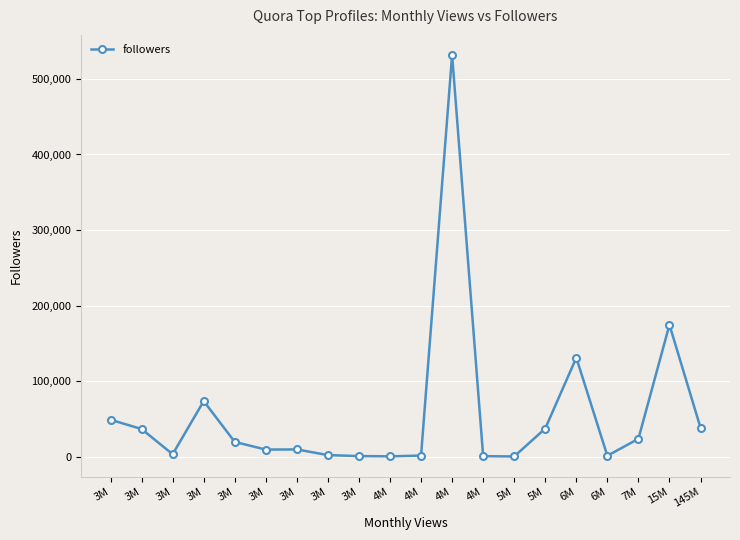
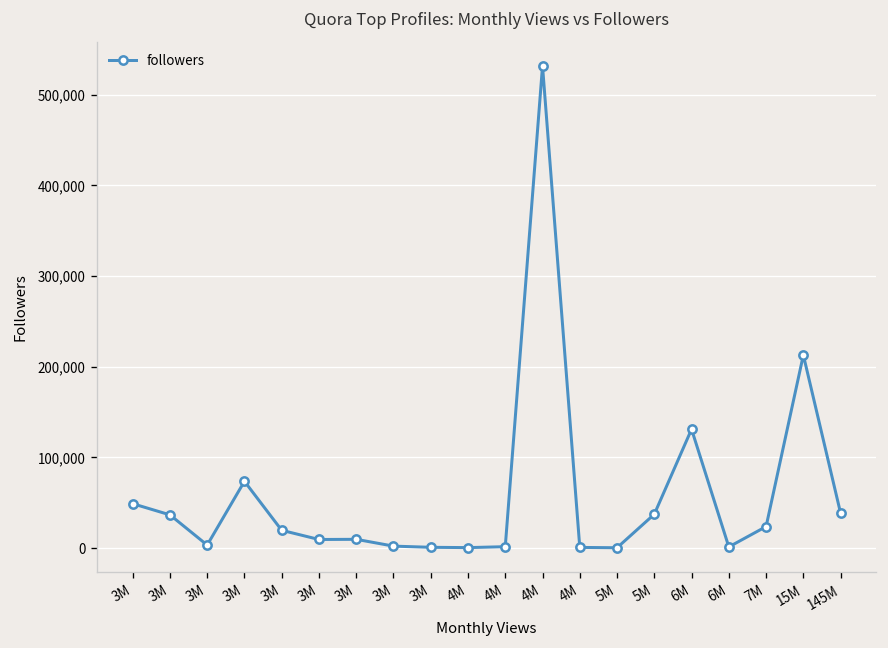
15M: 170,000 -> 210,000
